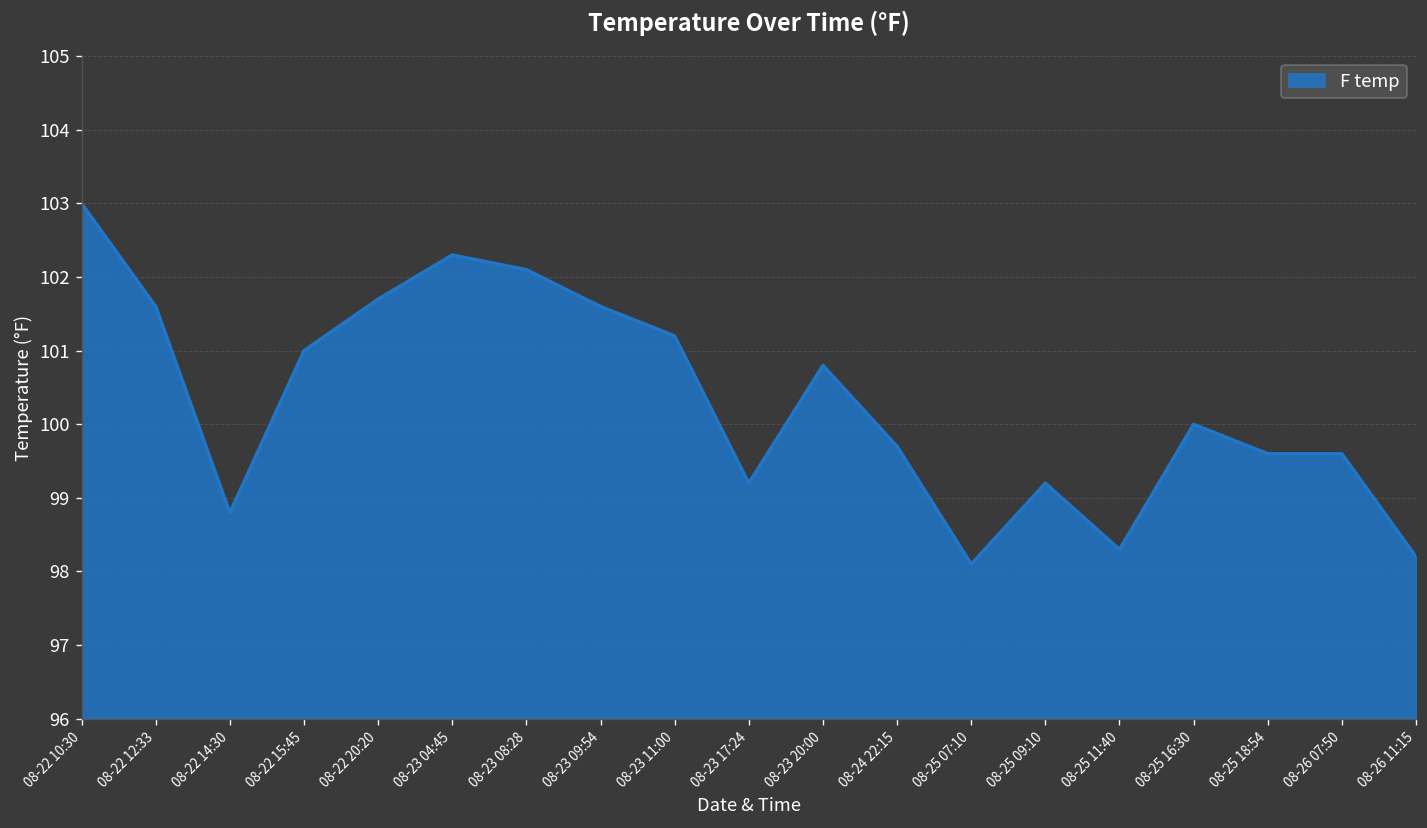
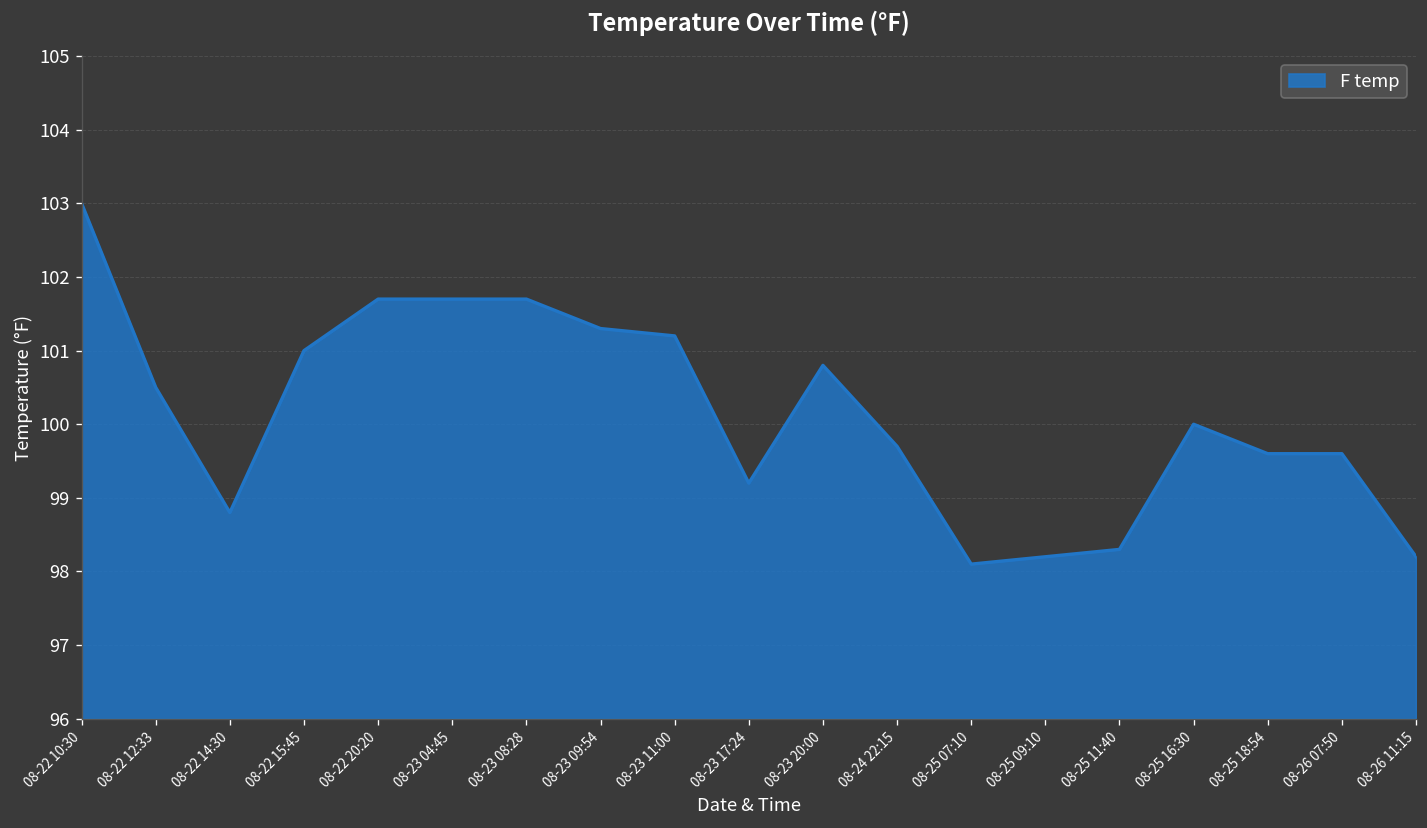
08-22 12:33: 101.6 -> 100.5
08-23 04:45: 102.3 -> 101.7
08-23 08:28: 102.1 -> 101.7
08-23 09:54: 101.6 -> 101.3
08-25 09:10: 99.2 -> 98.2
